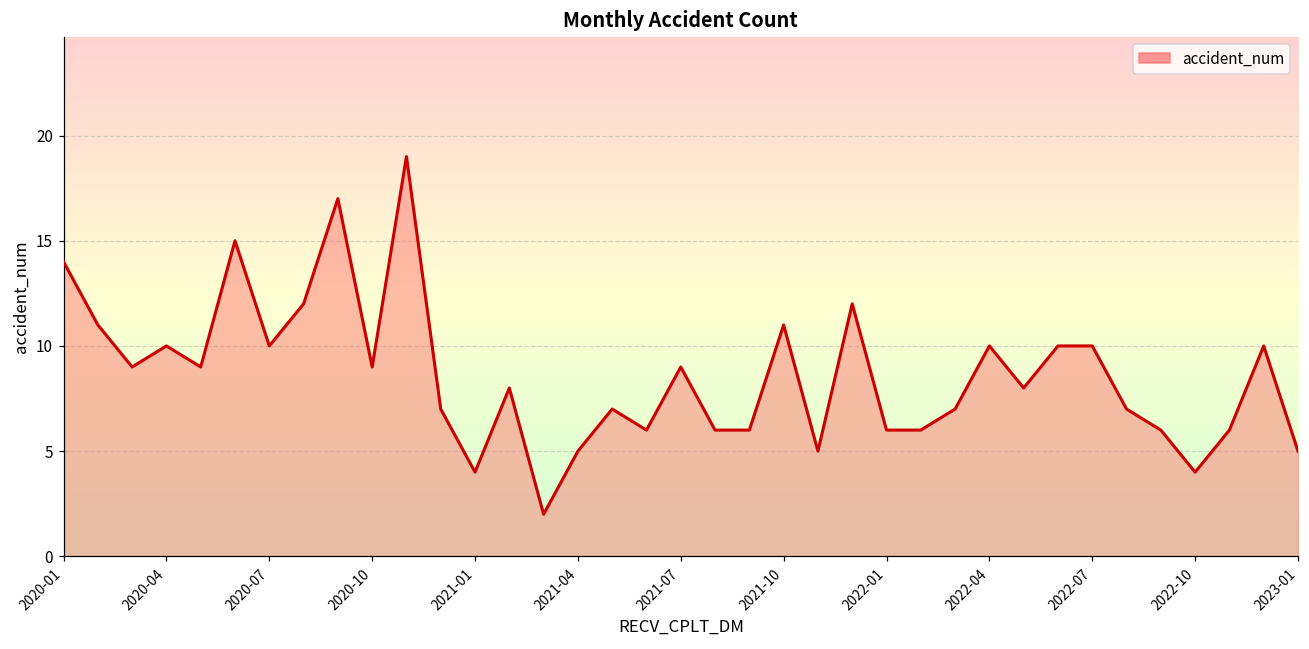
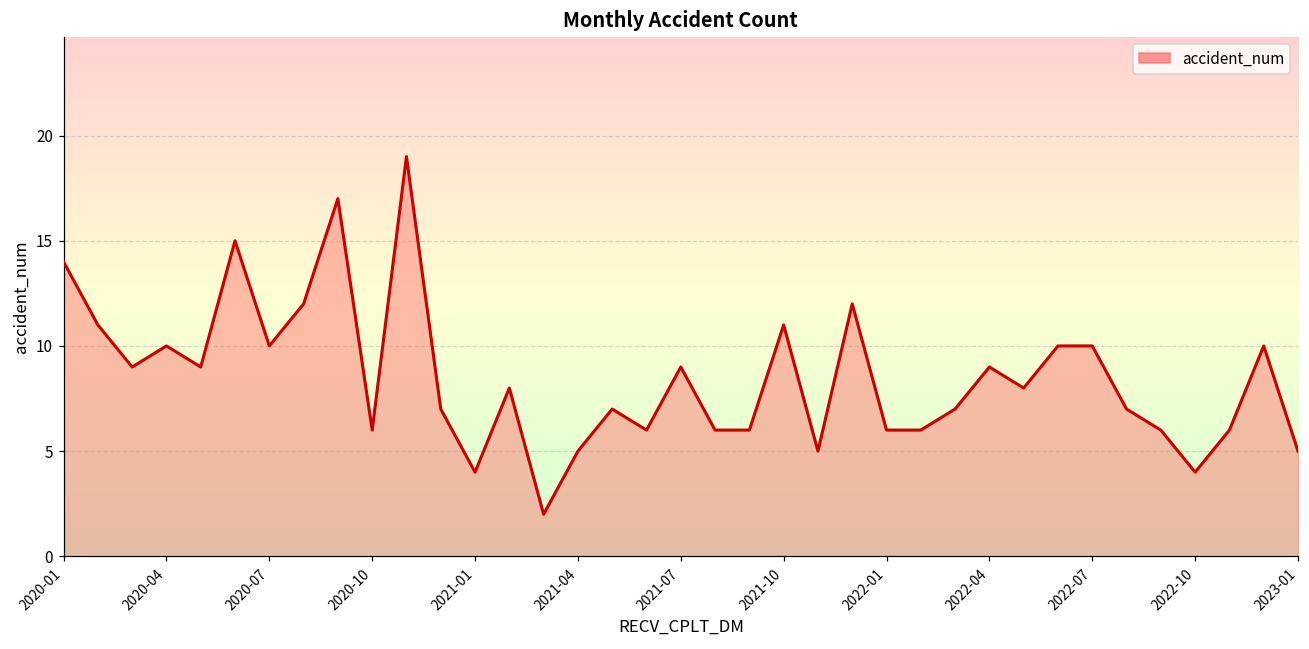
2020-10: 9 -> 6
2022-04: 10 -> 9
